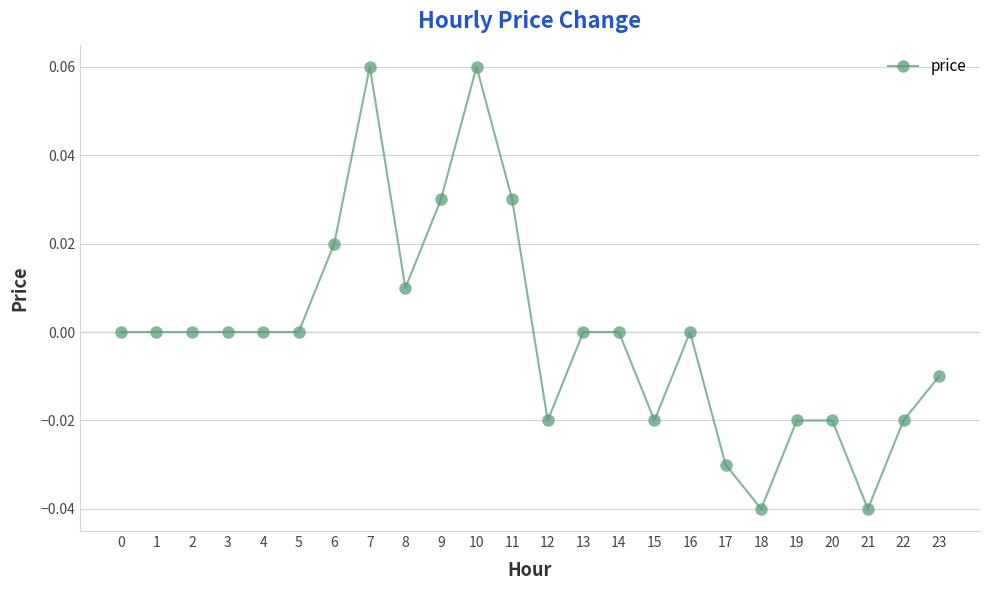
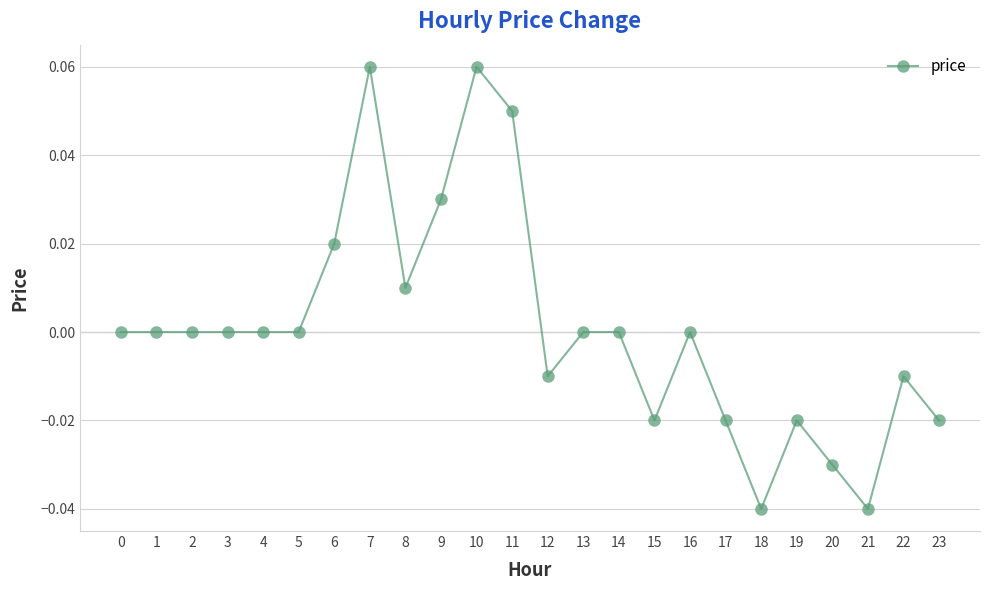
11: 0.03 -> 0.05
12: -0.02 -> -0.01
17: -0.03 -> -0.02
20: -0.02 -> -0.03
22: -0.02 -> -0.01
23: -0.01 -> -0.02
